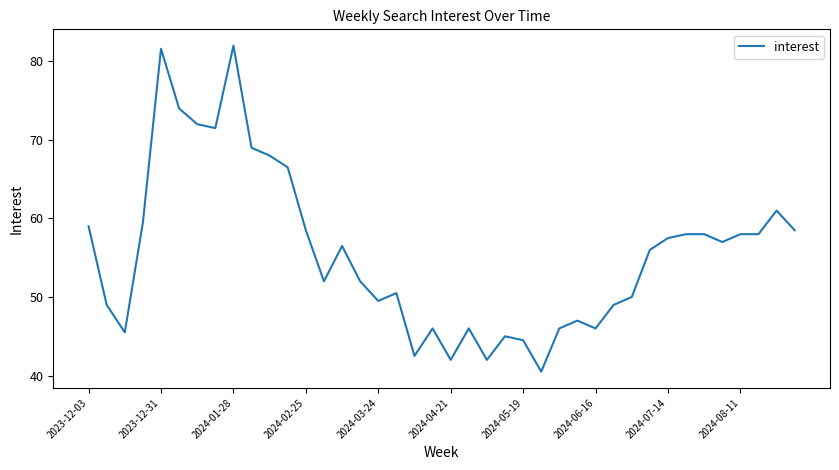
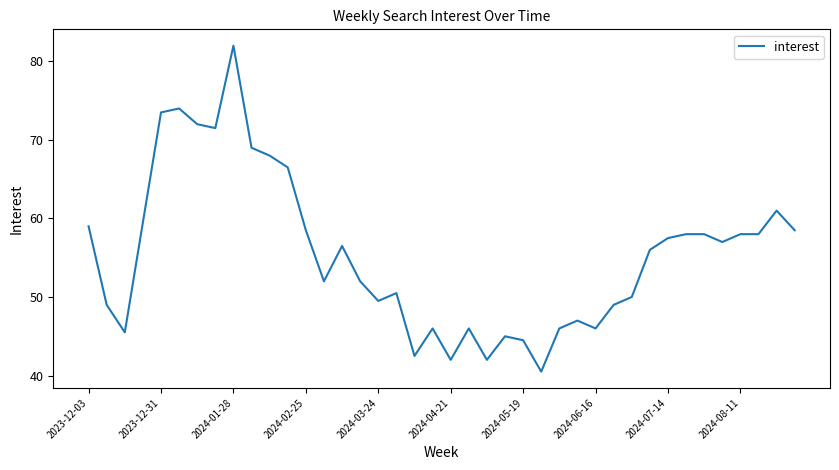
2023-12-31: 82 -> 74
